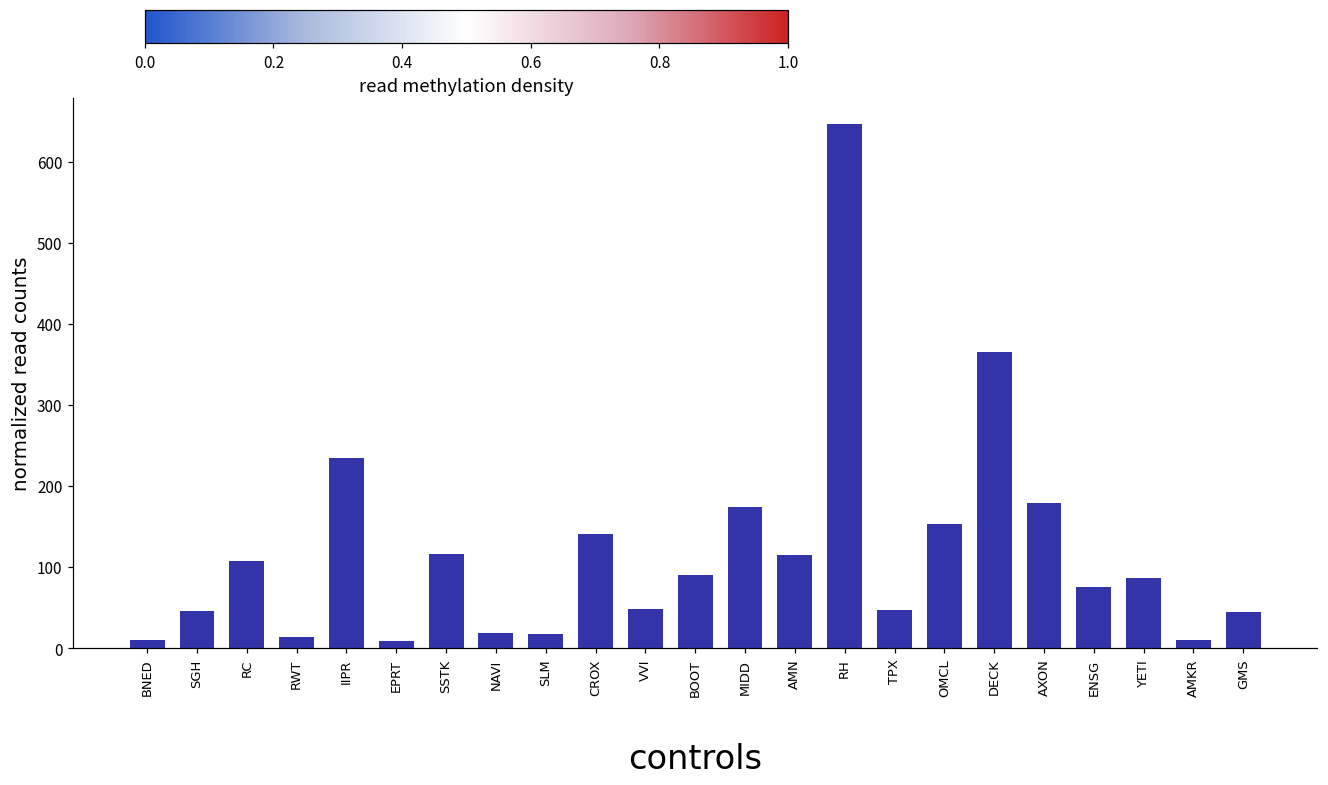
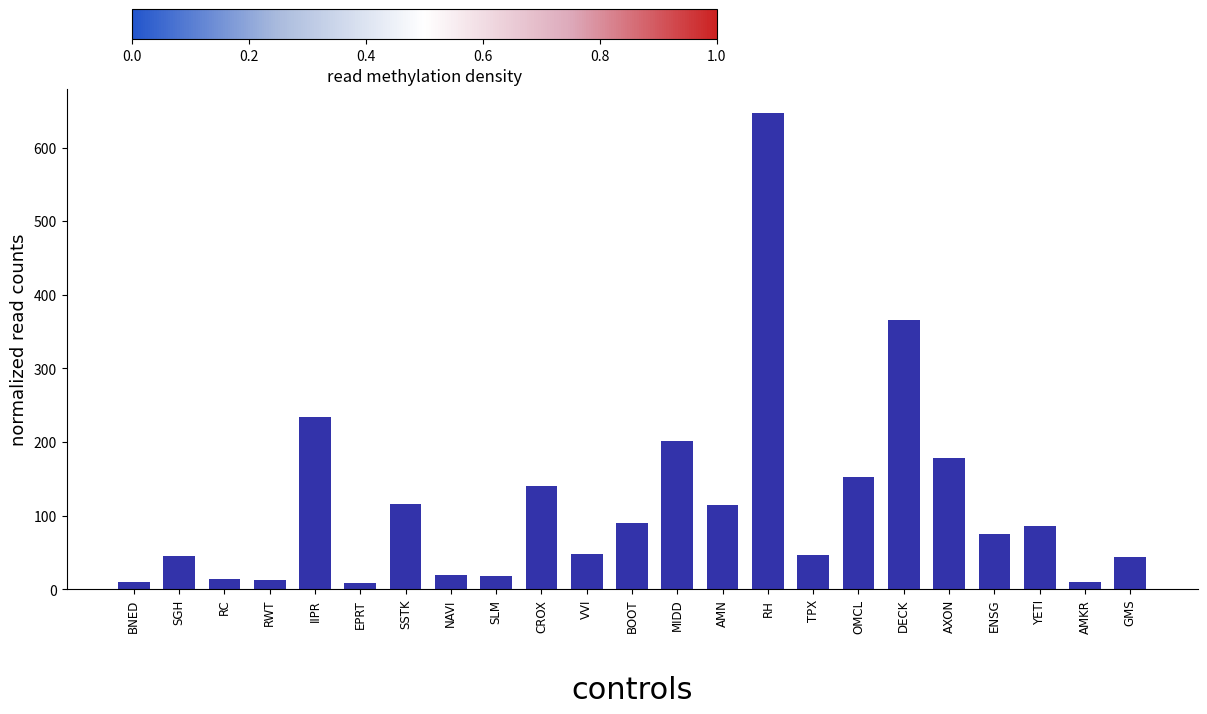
RC: 110 -> 10
MIDD: 170 -> 200
